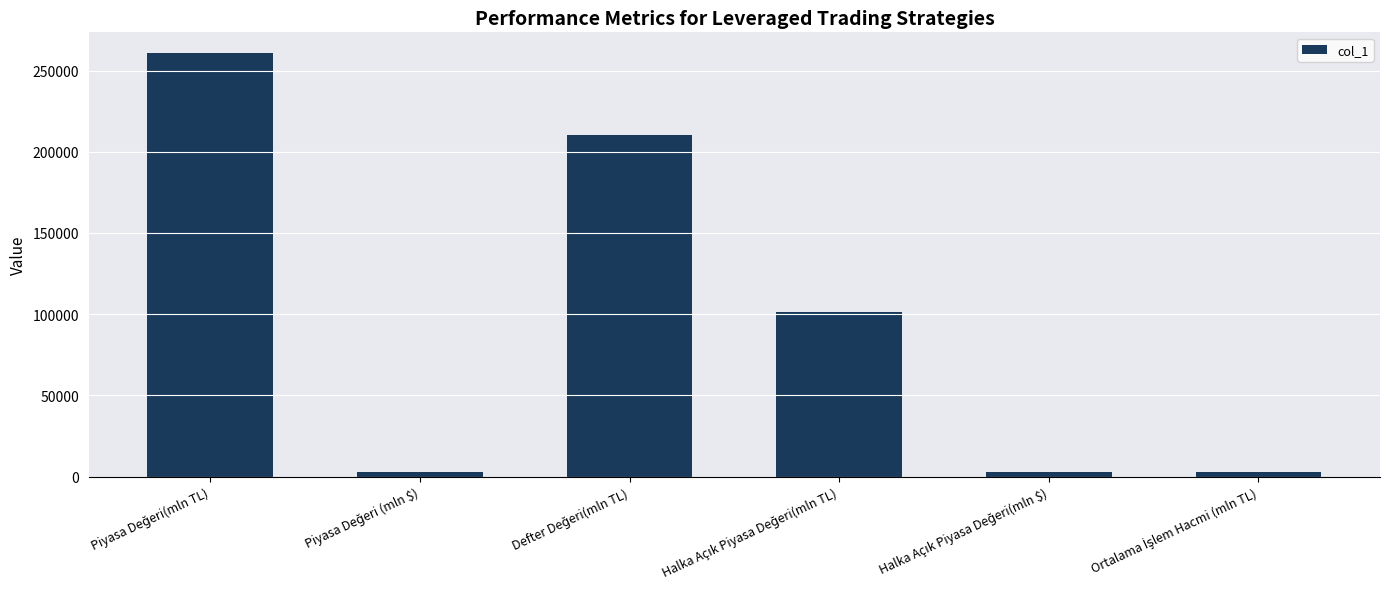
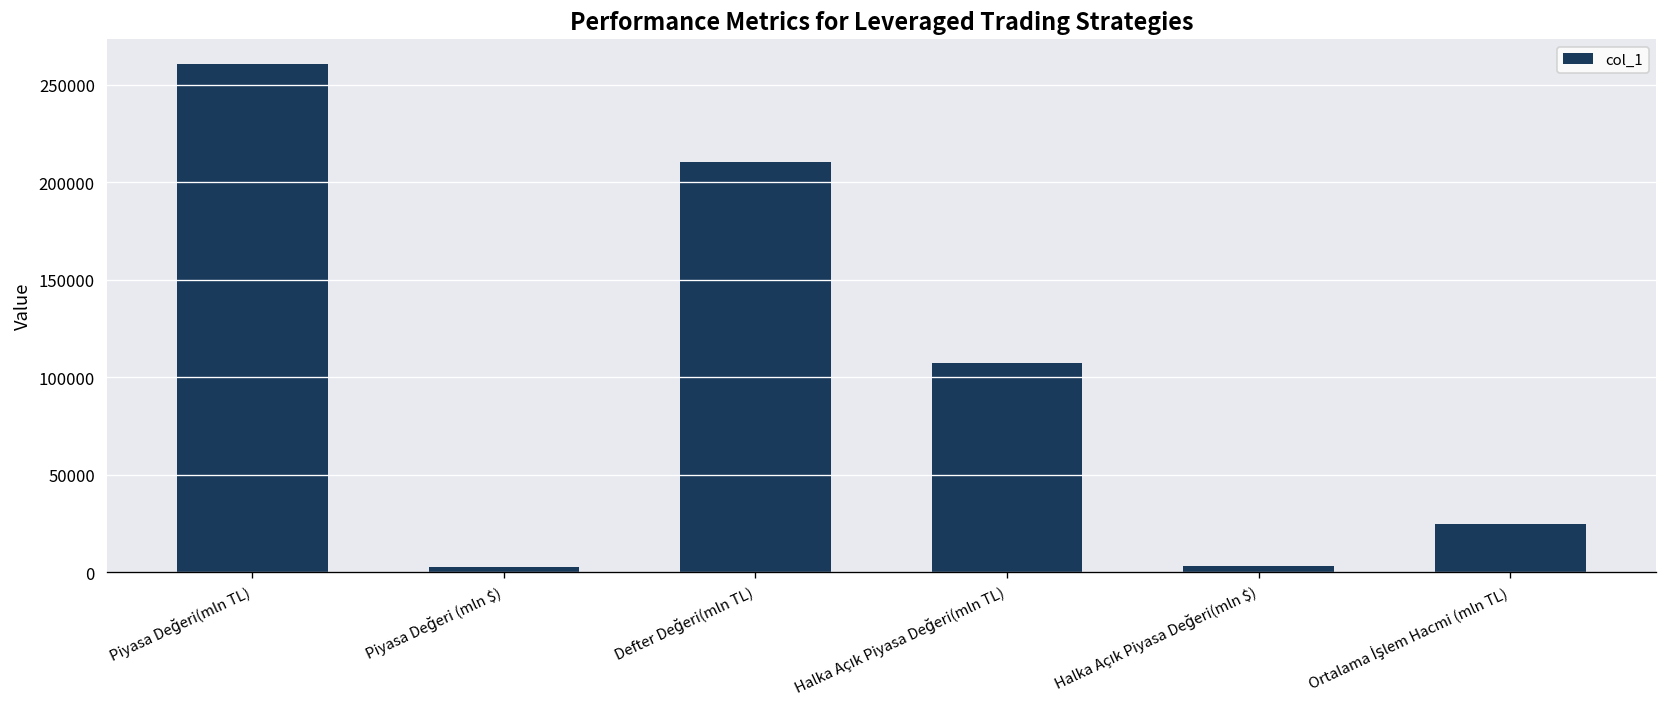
Halka Açık Piyasa Değeri(mln TL): 102000 -> 107000
Ortalama İşlem Hacmi (mln TL): 3000 -> 25000
